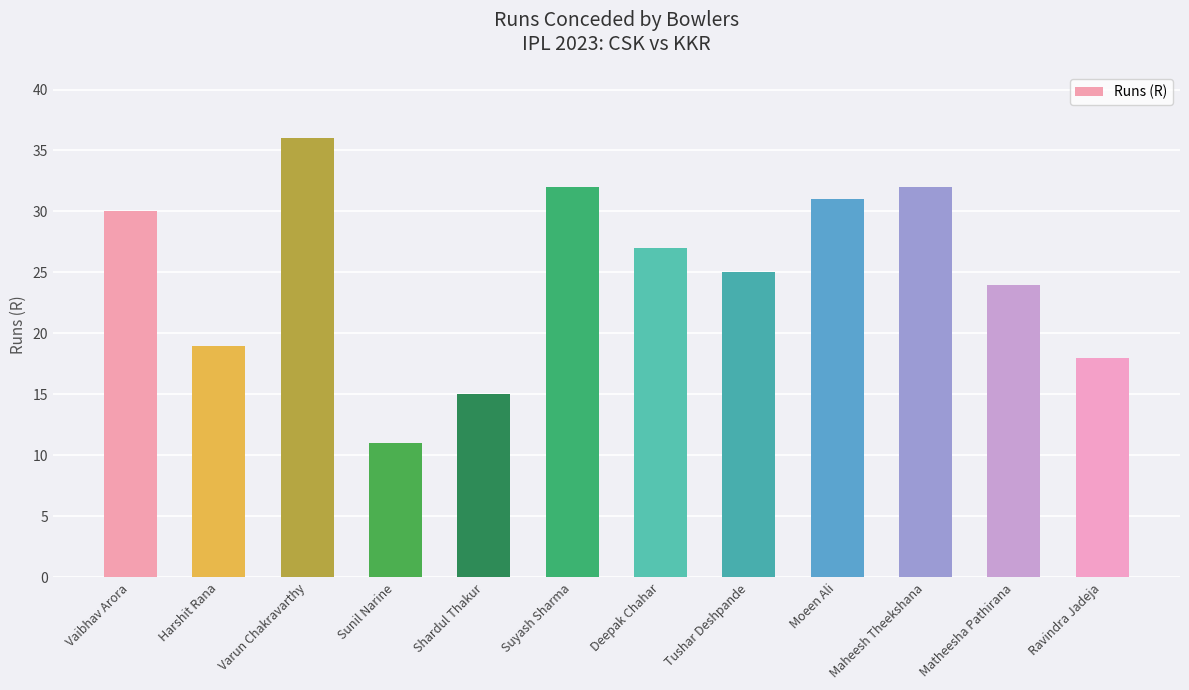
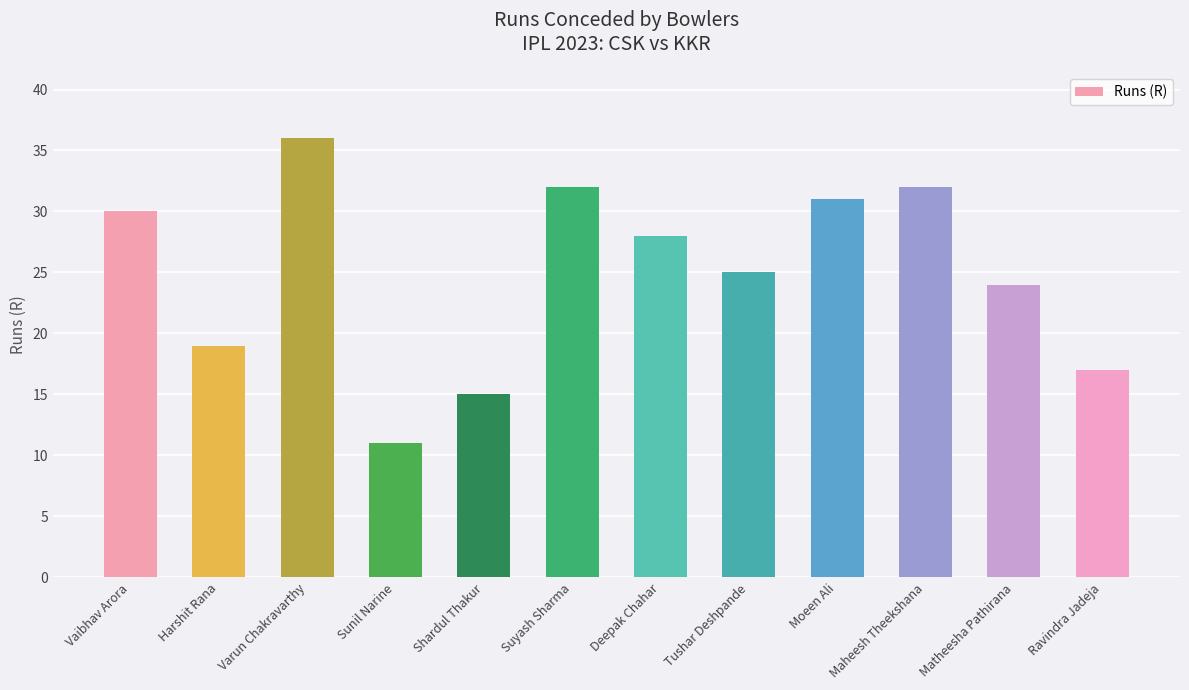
Deepak Chahar: 27 -> 28
Ravindra Jadeja: 18 -> 17
